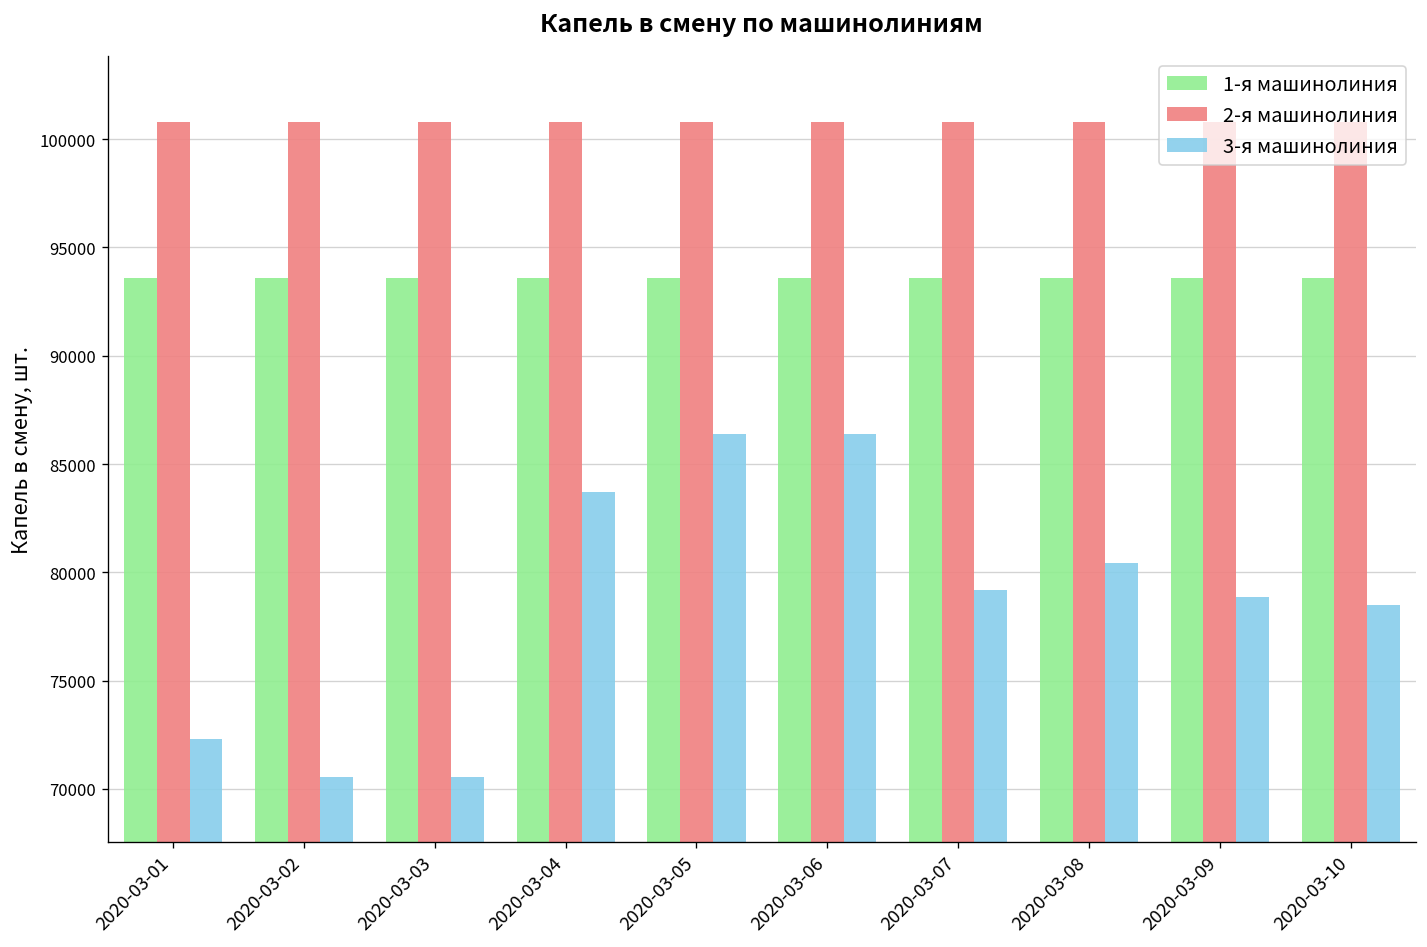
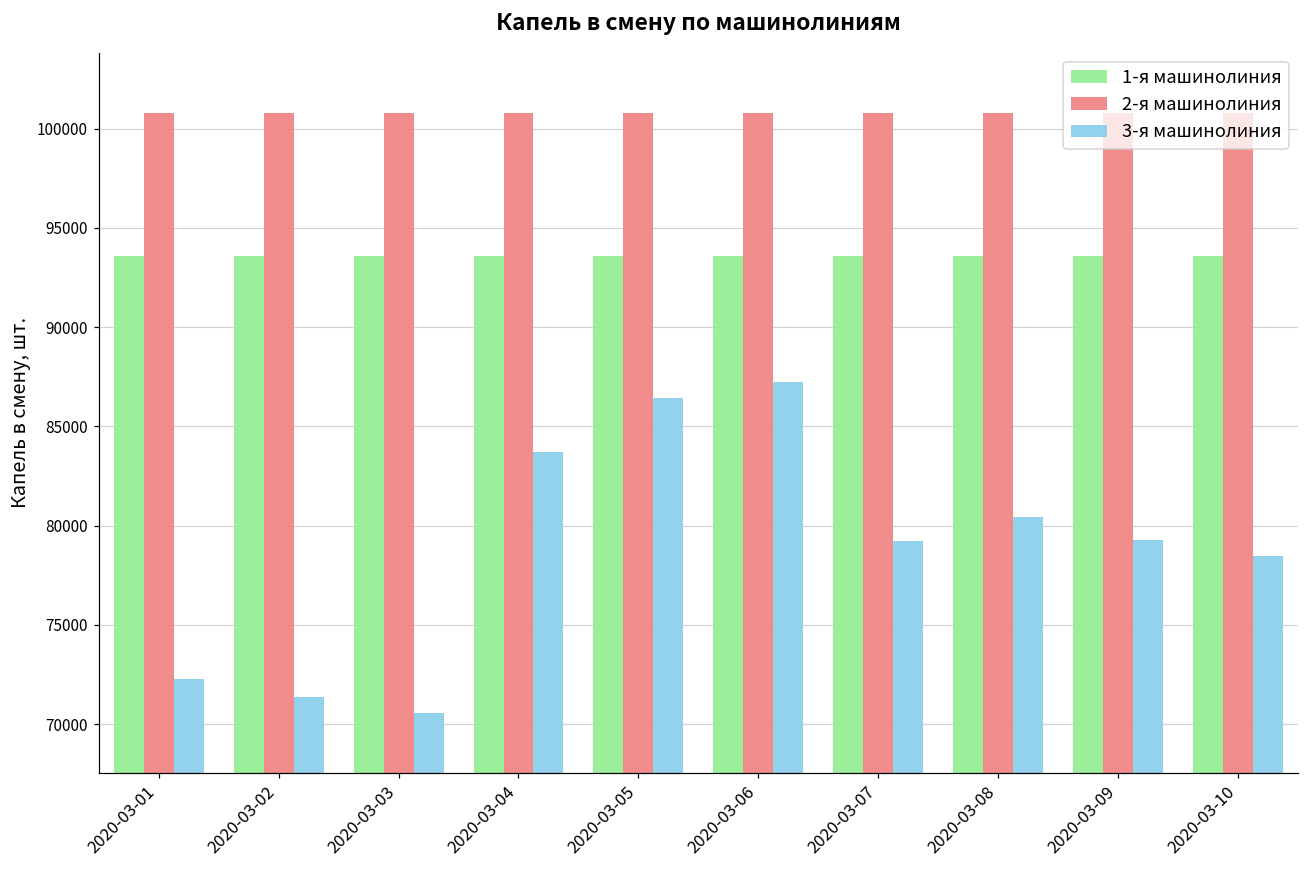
3-я машинолиния, 2020-03-02: 70600 -> 71400
3-я машинолиния, 2020-03-06: 86400 -> 87200
3-я машинолиния, 2020-03-09: 78800 -> 79300
